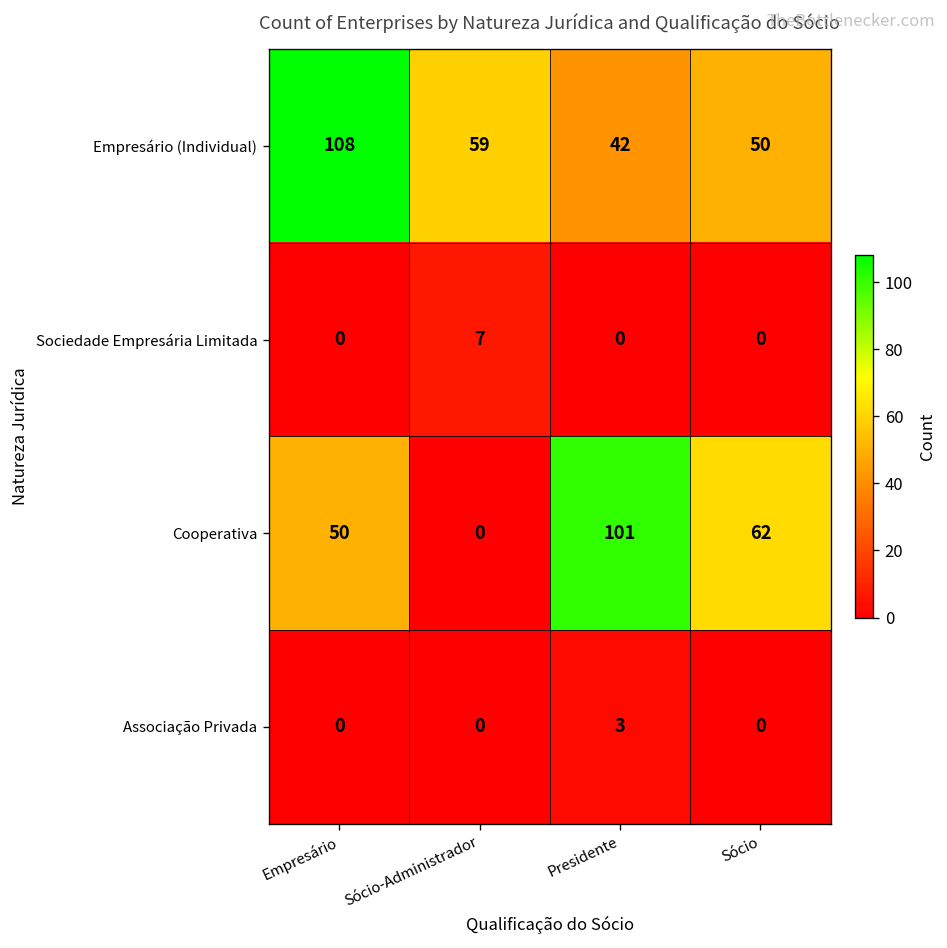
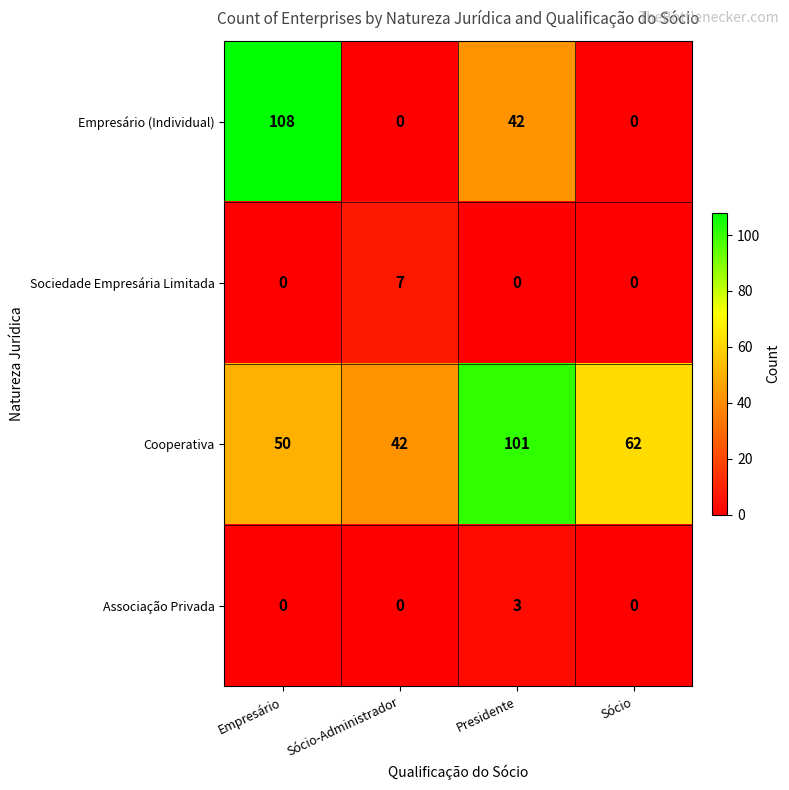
Empresário (Individual), Sócio-Administrador: 59 -> 0
Empresário (Individual), Sócio: 50 -> 0
Cooperativa, Sócio-Administrador: 0 -> 42
